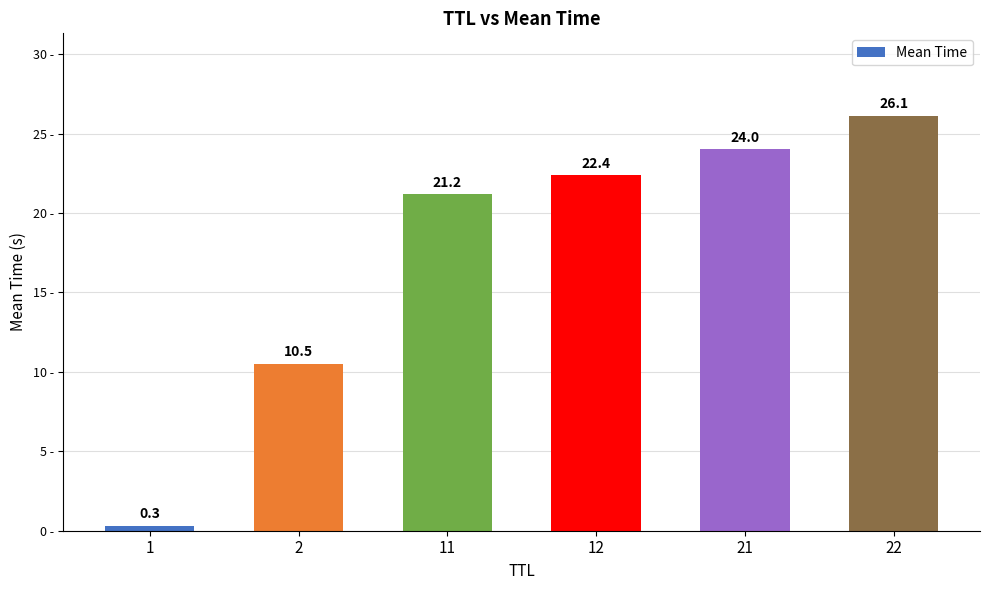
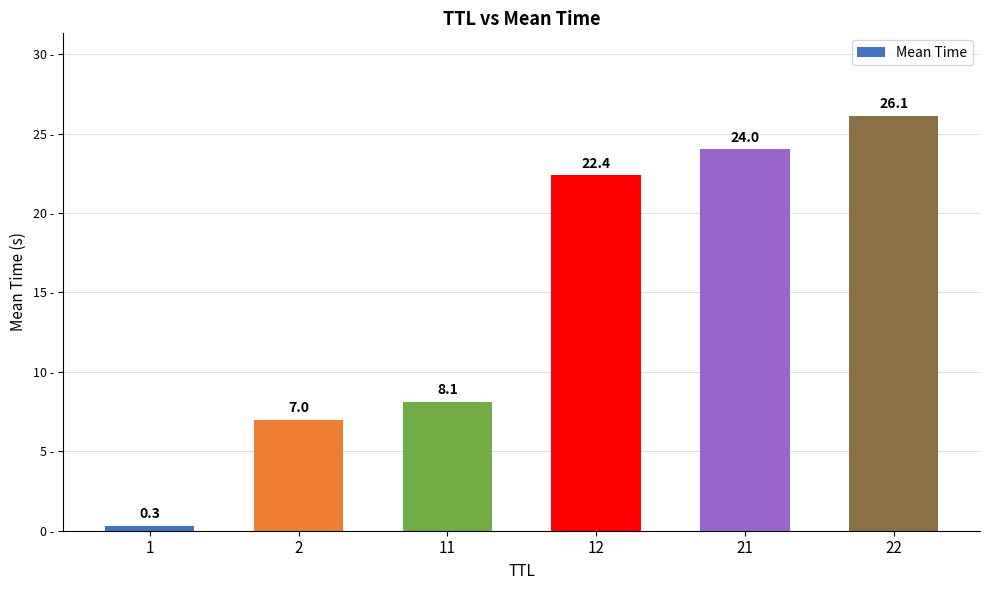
2: 10.5 -> 7.0
11: 21.2 -> 8.1
